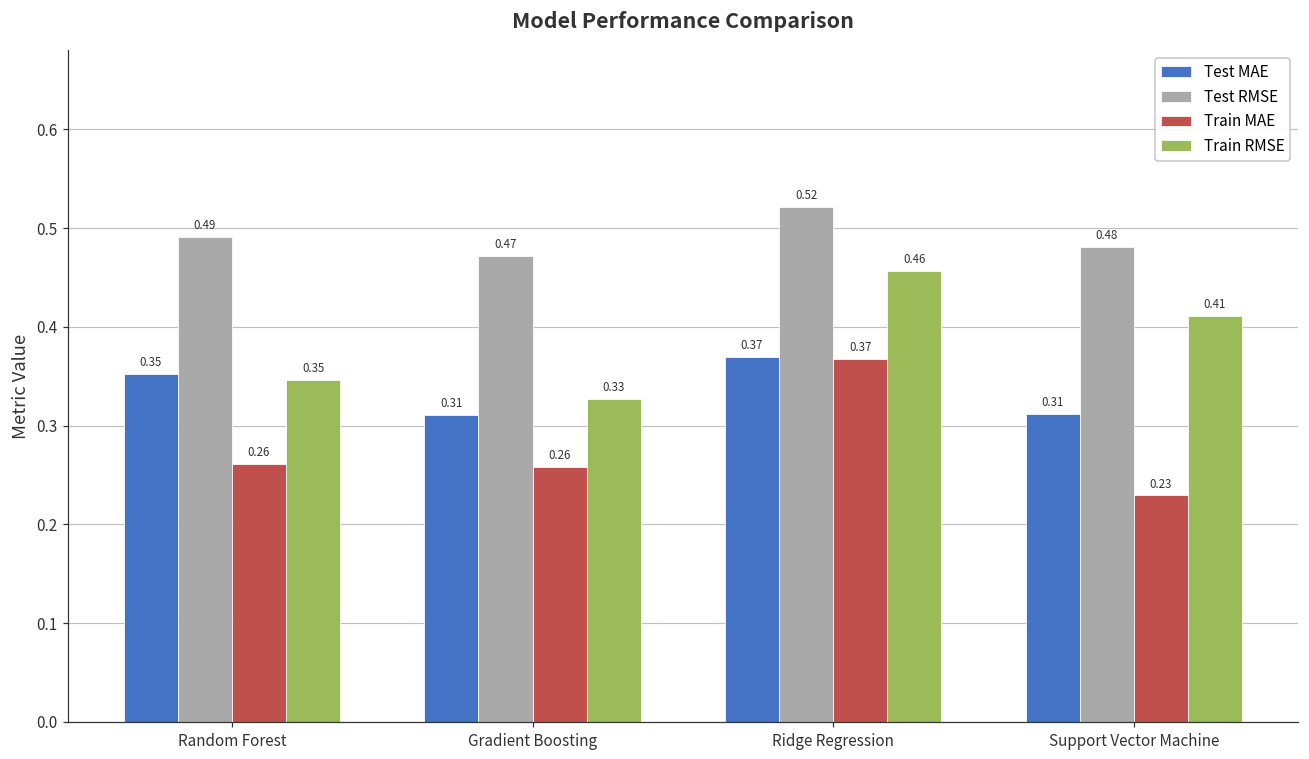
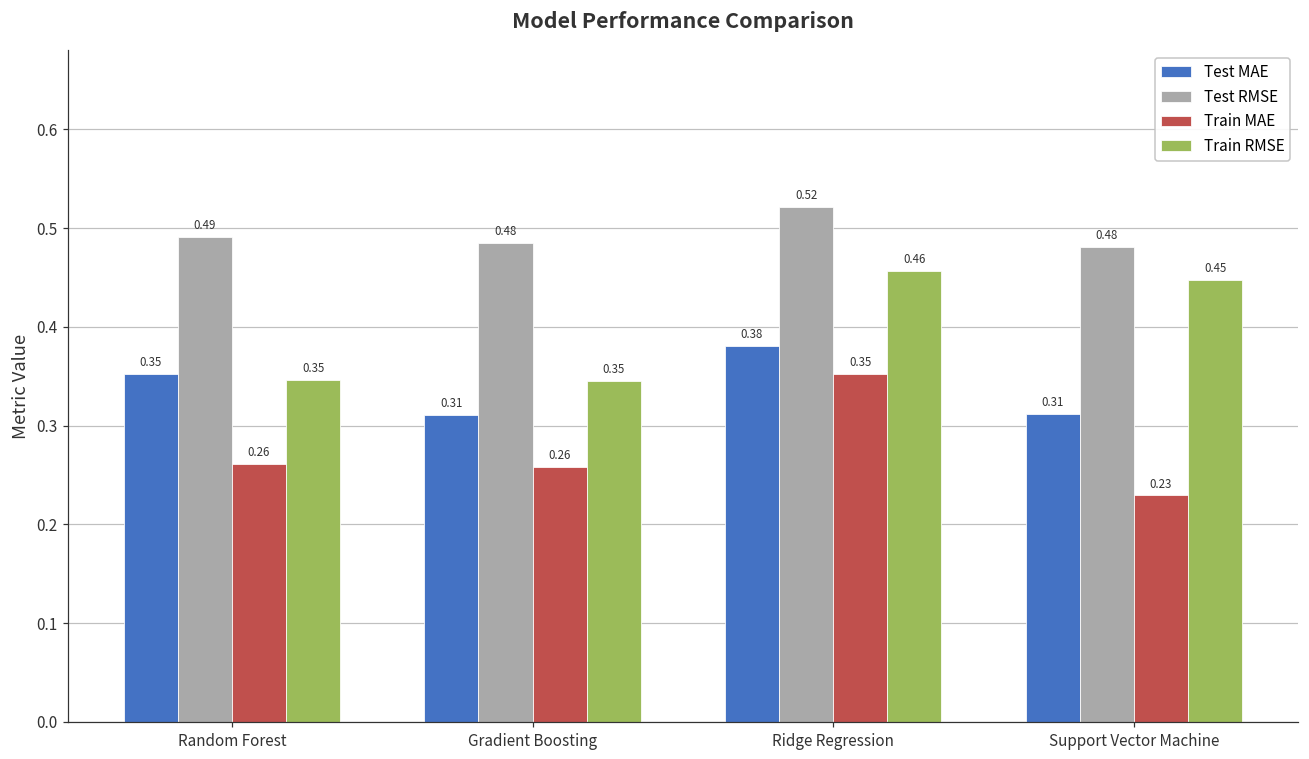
Test RMSE, Gradient Boosting: 0.47 -> 0.48
Train RMSE, Gradient Boosting: 0.33 -> 0.35
Test MAE, Ridge Regression: 0.37 -> 0.38
Train MAE, Ridge Regression: 0.37 -> 0.35
Train RMSE, Support Vector Machine: 0.41 -> 0.45
